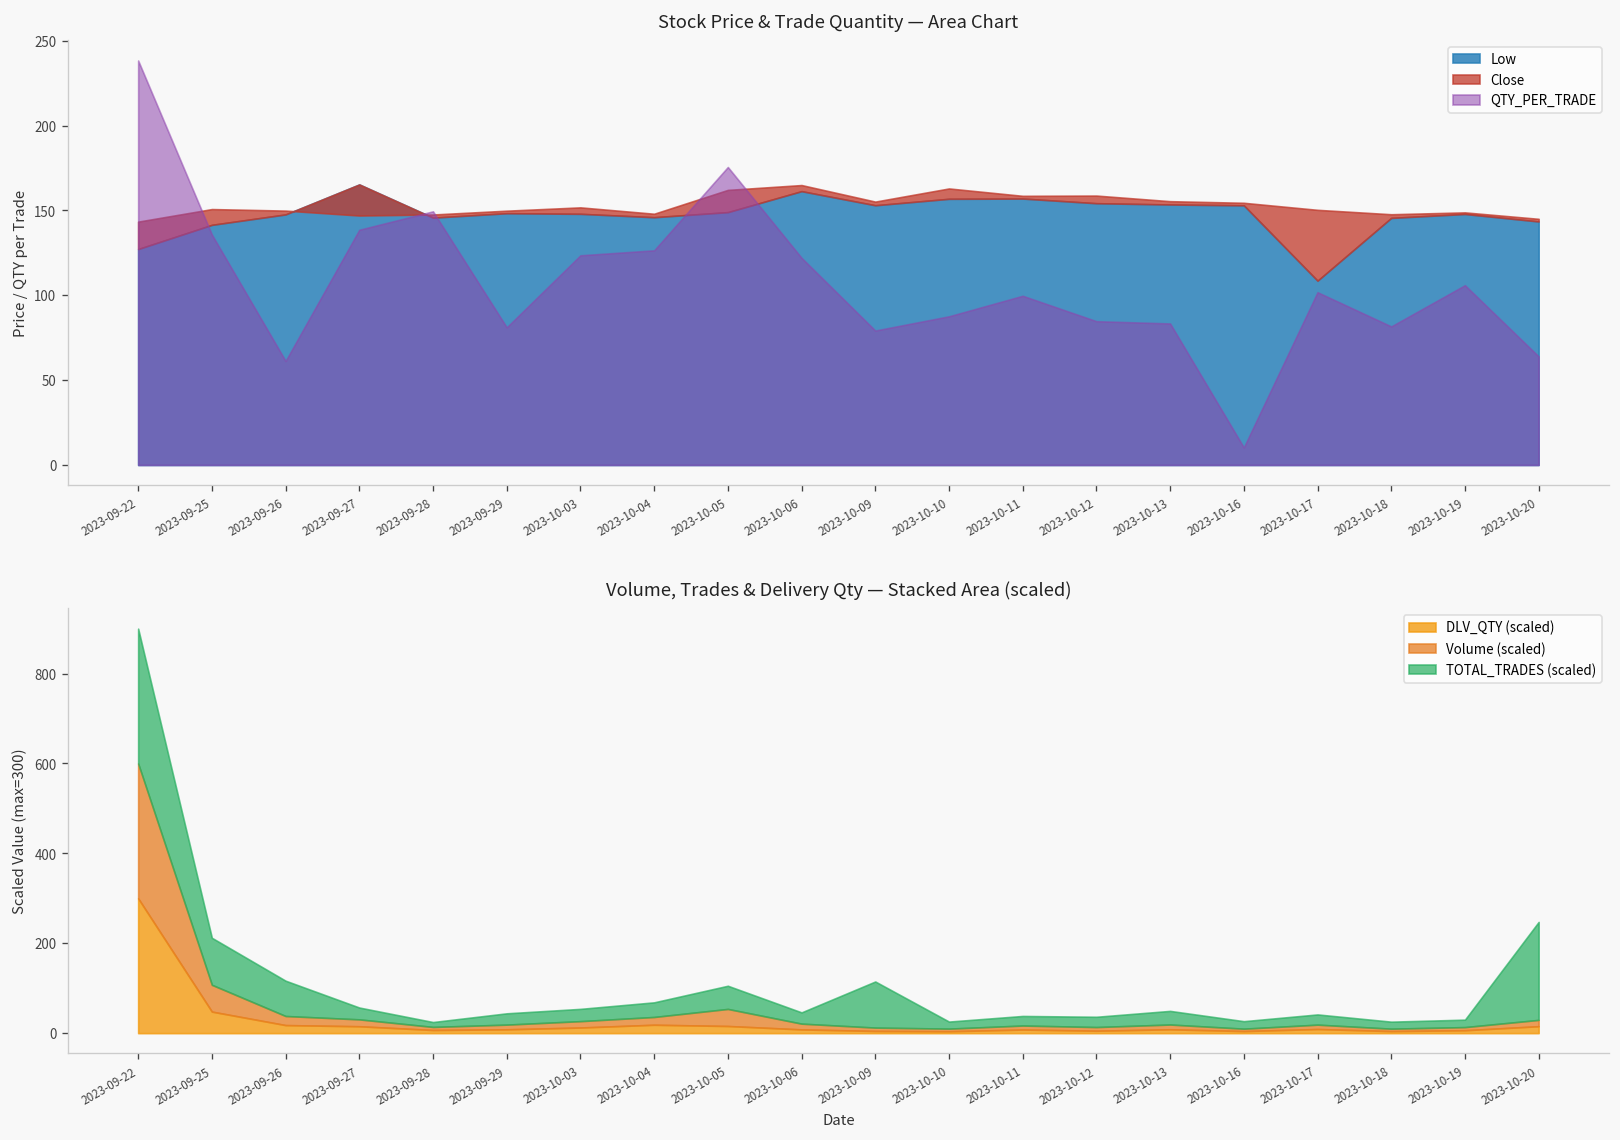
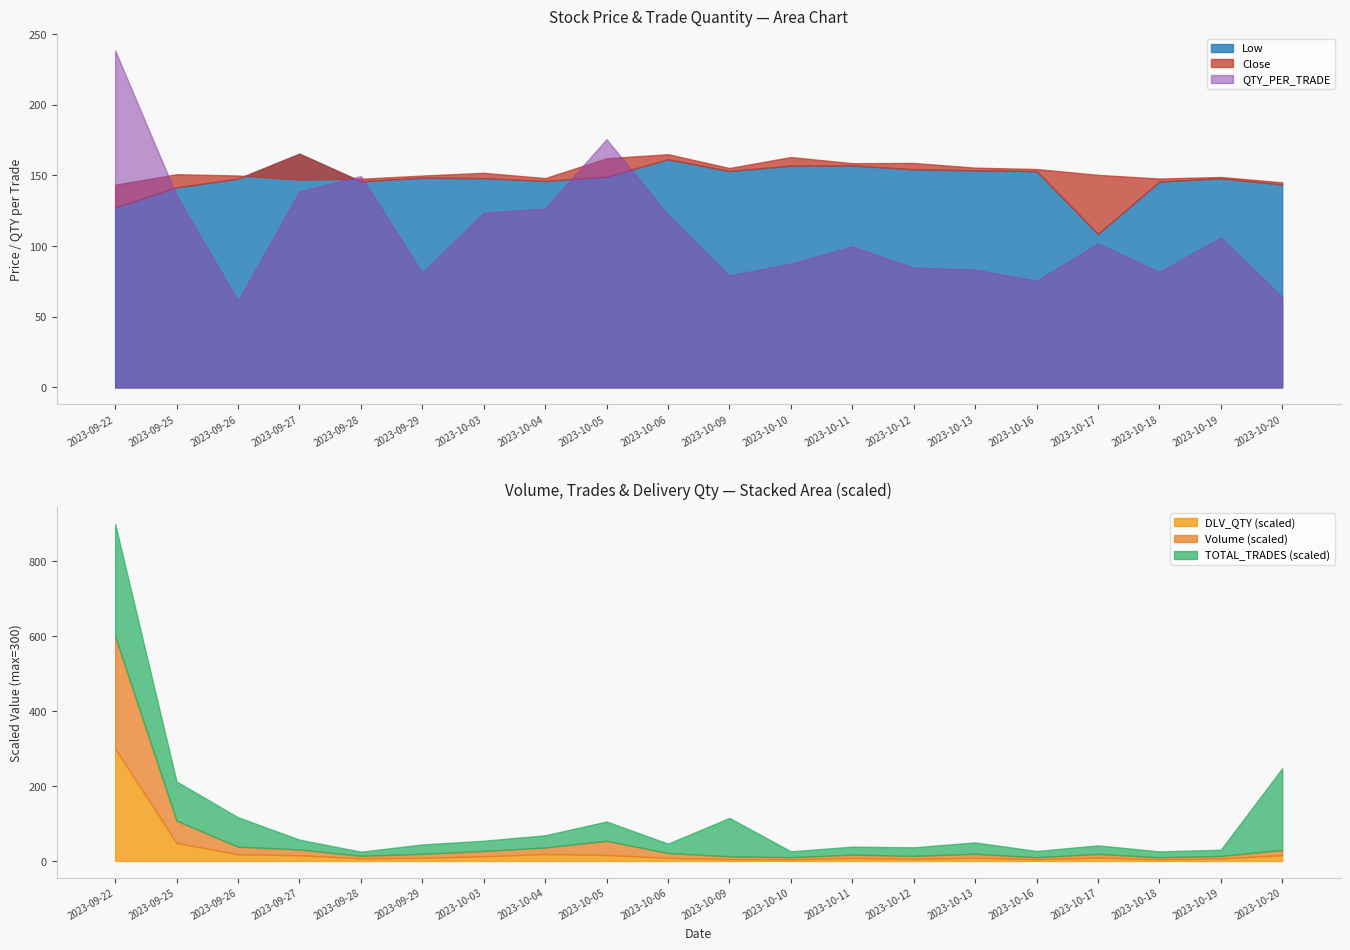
Stock Price & Trade Quantity — Area Chart, QTY_PER_TRADE, 2023-10-16: 10 -> 75
